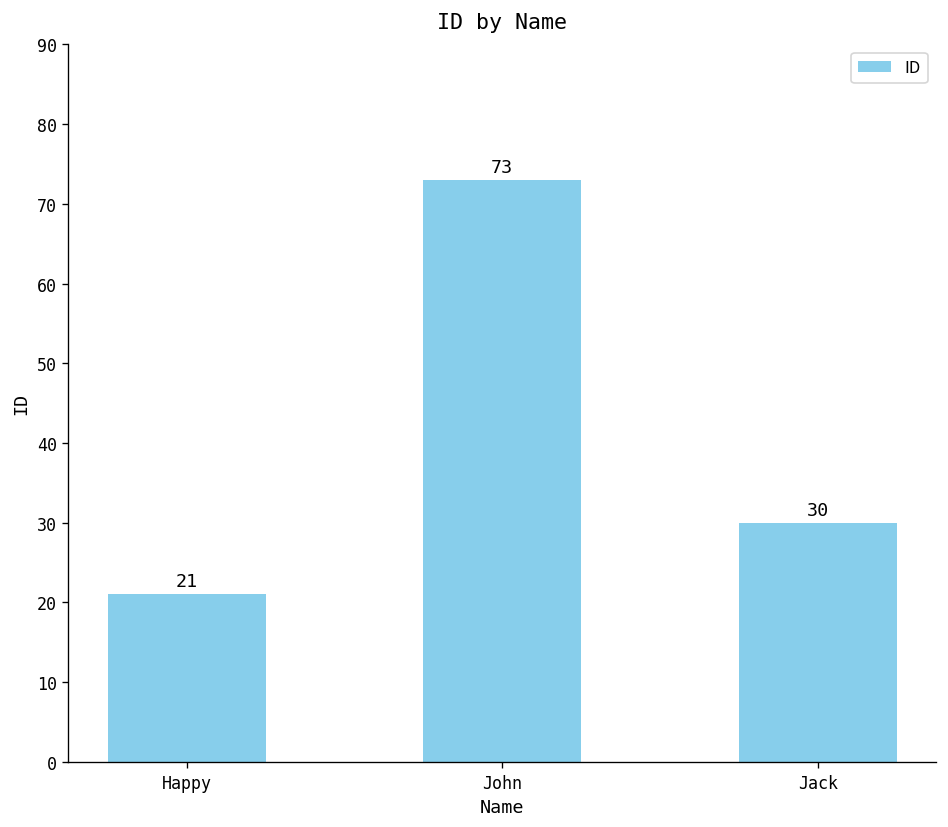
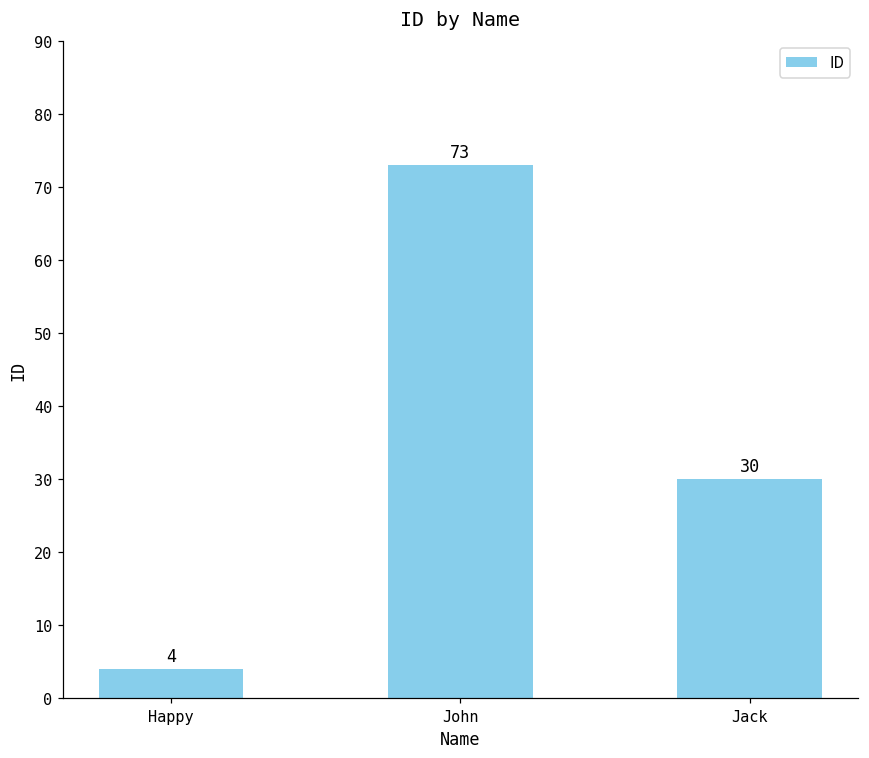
Happy: 21 -> 4
